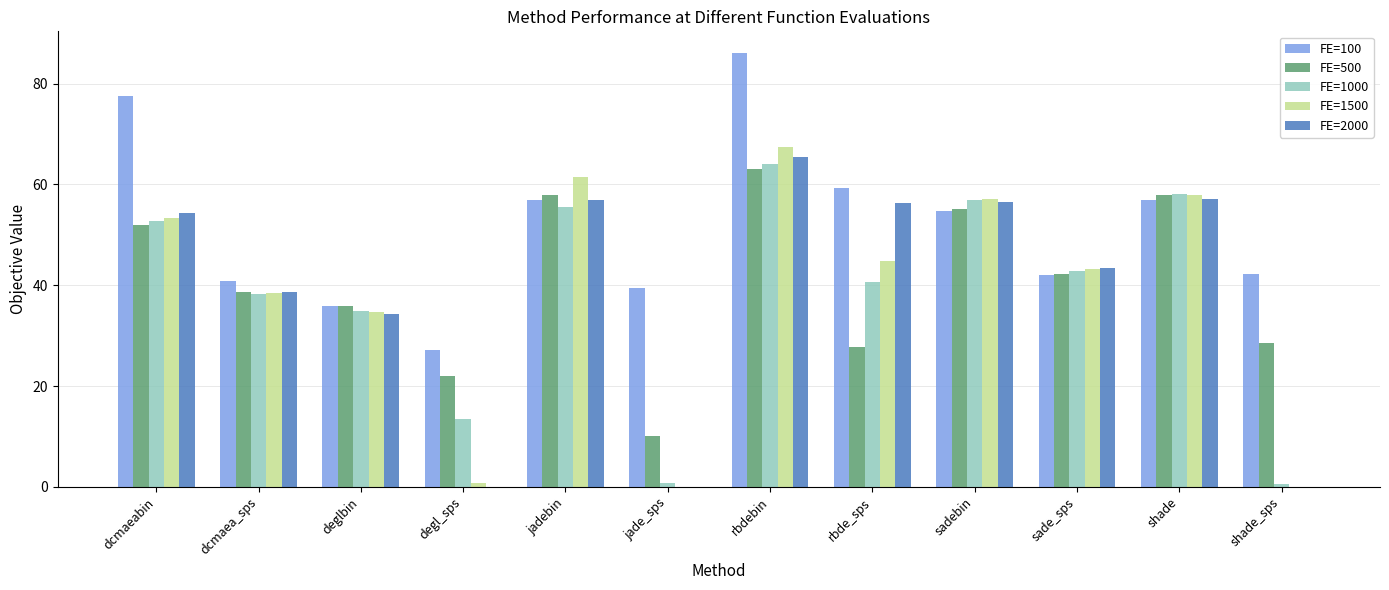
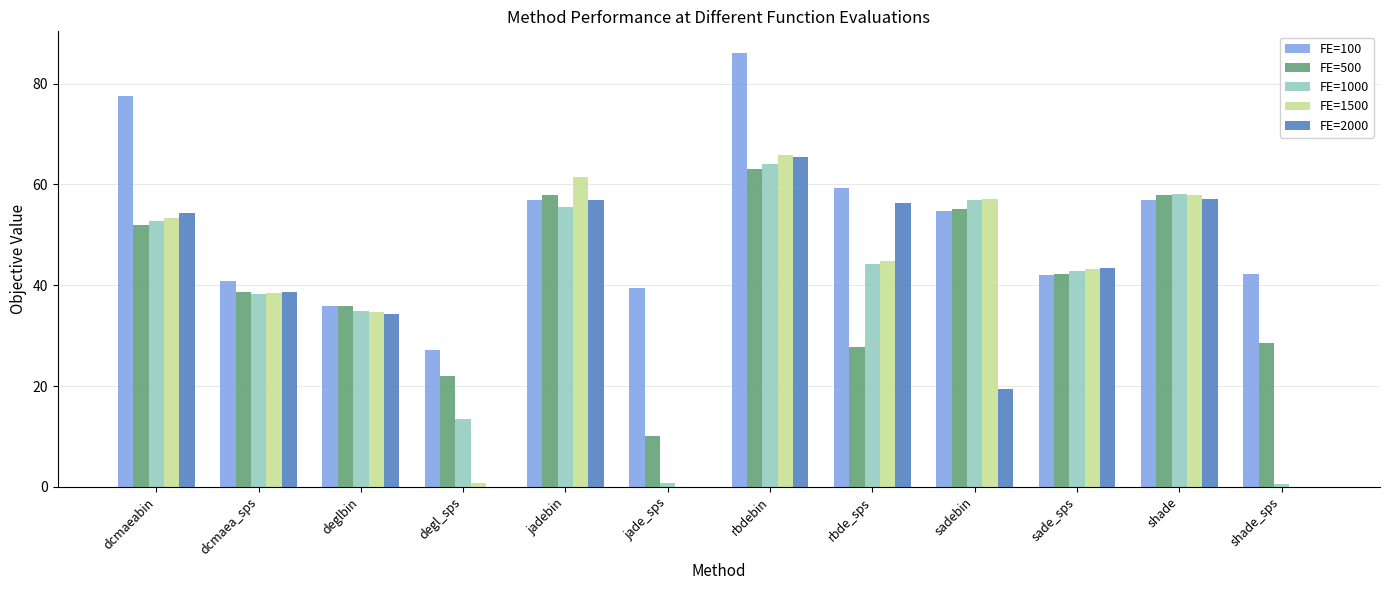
FE=1500, rbdebin: 68 -> 66
FE=1000, rbde_sps: 41 -> 44
FE=2000, sadebin: 57 -> 19
